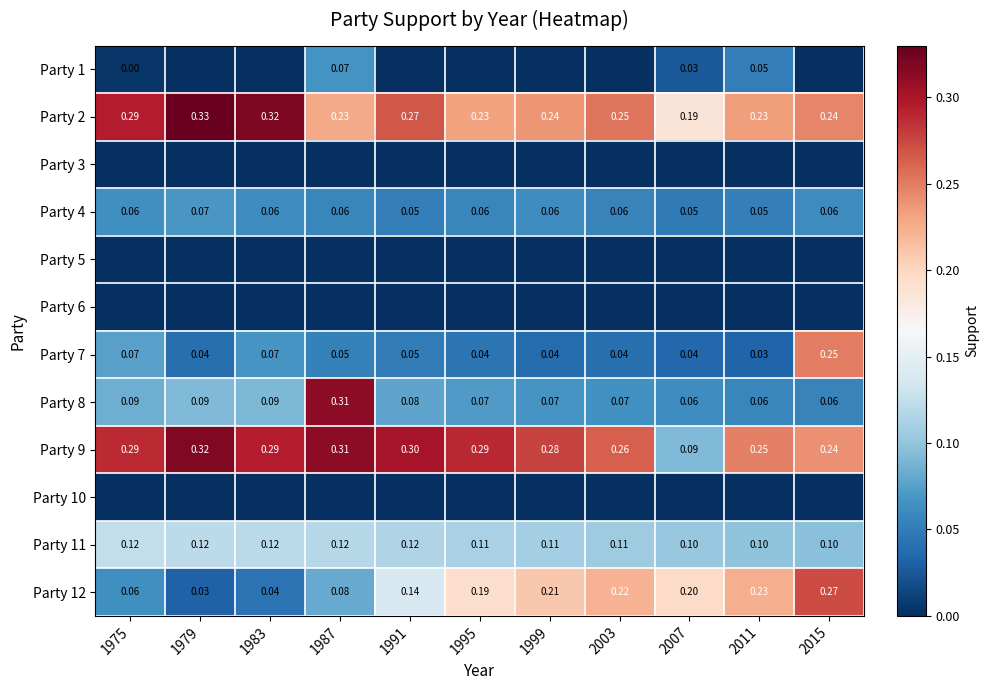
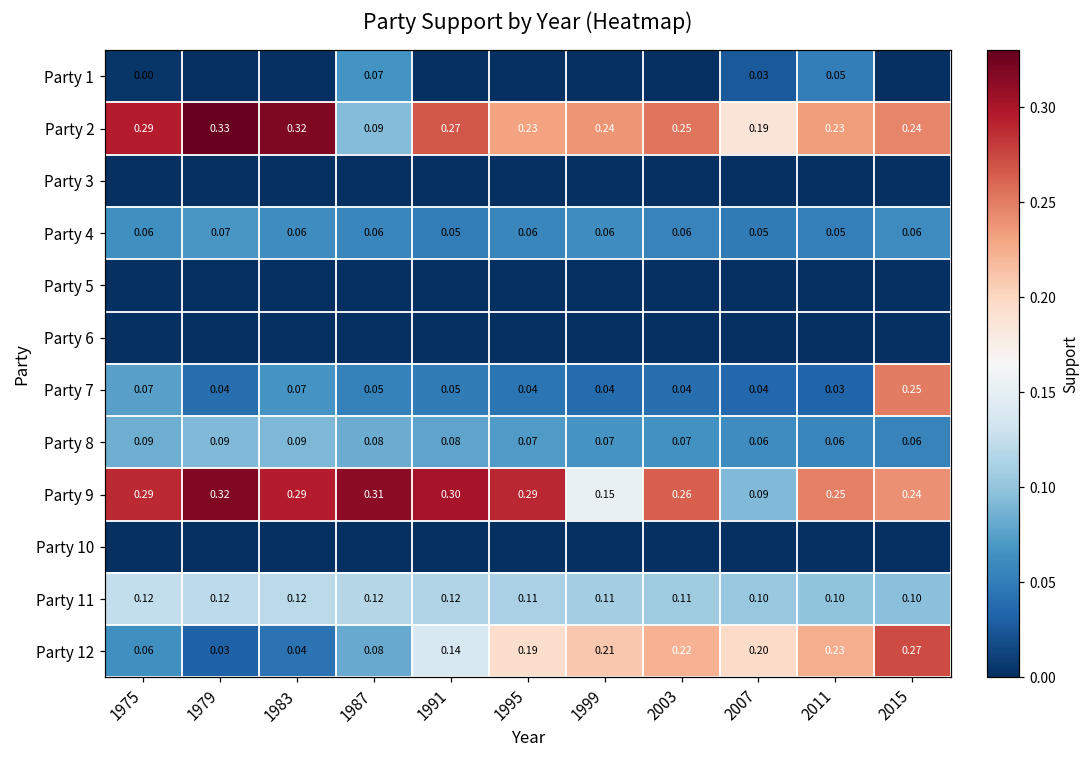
Party 2, 1987: 0.23 -> 0.09
Party 8, 1987: 0.31 -> 0.08
Party 9, 1999: 0.28 -> 0.15
